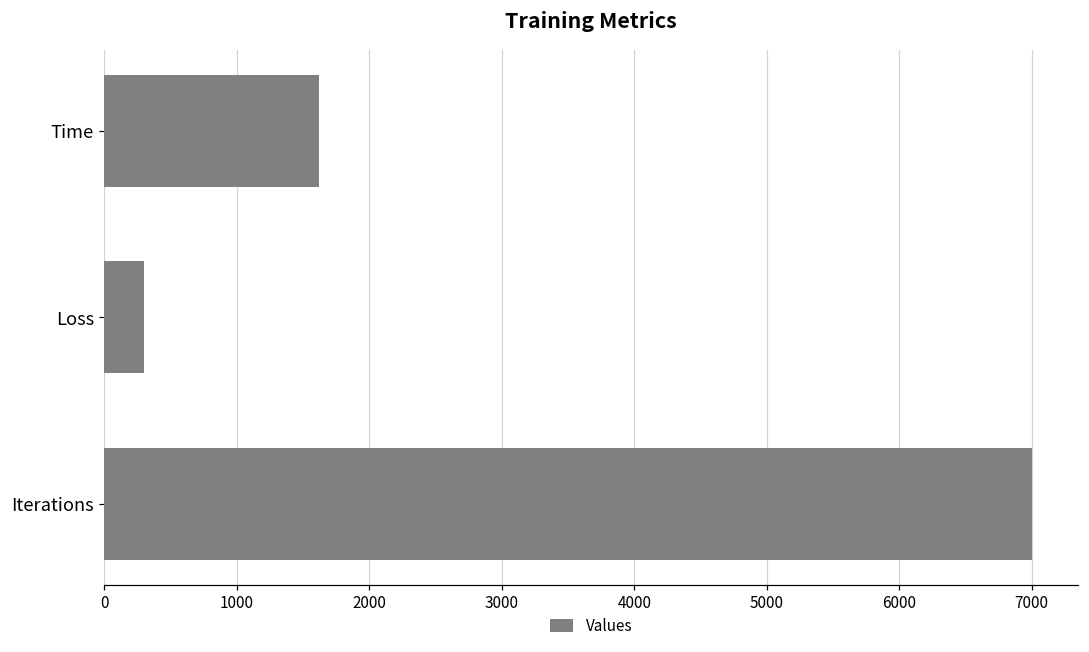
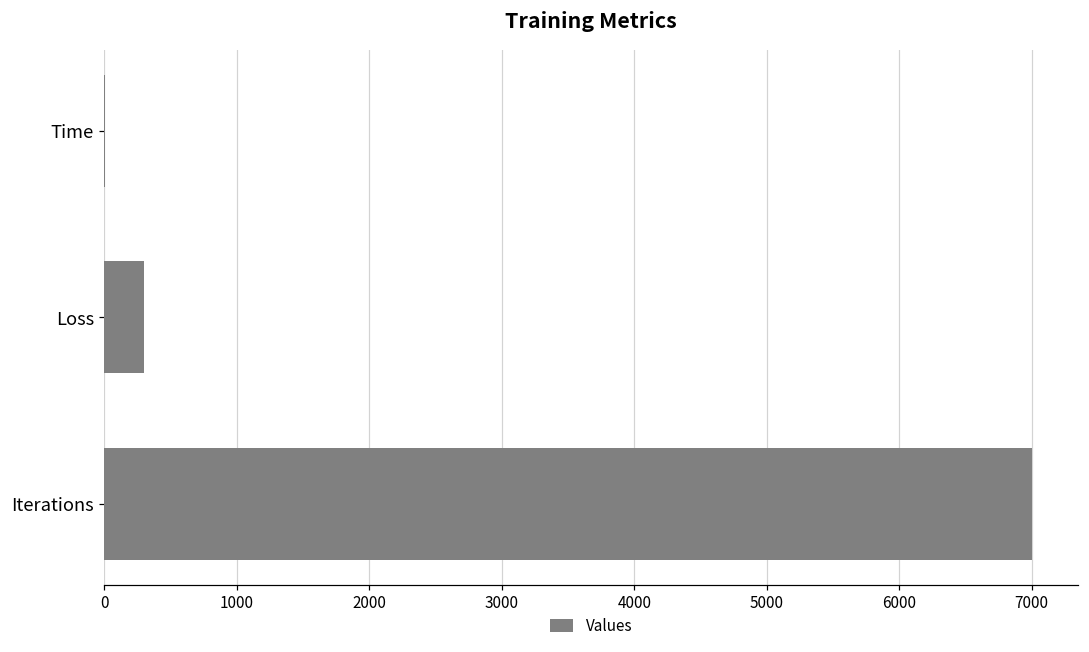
Time: 1620 -> 0
